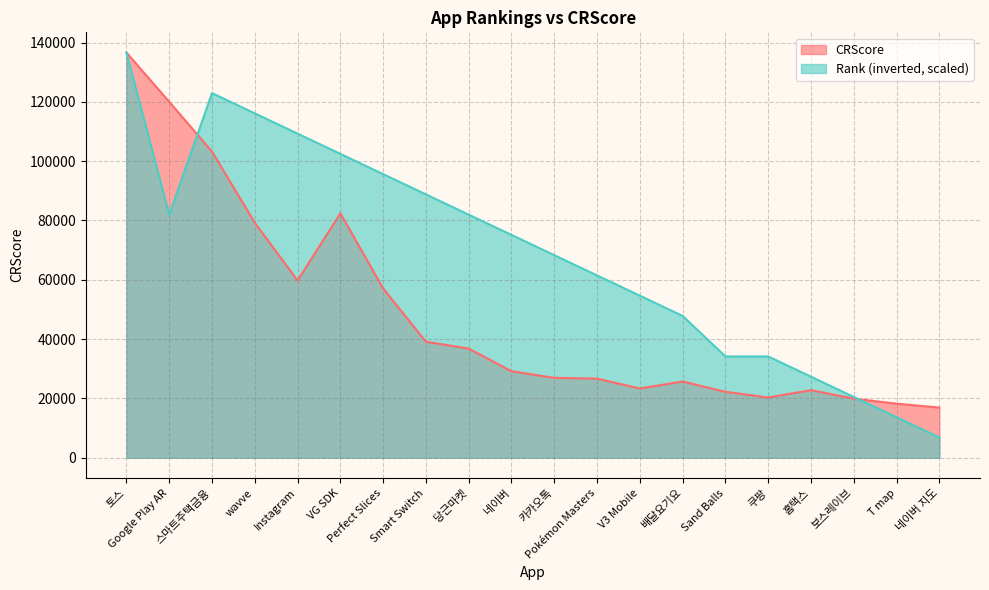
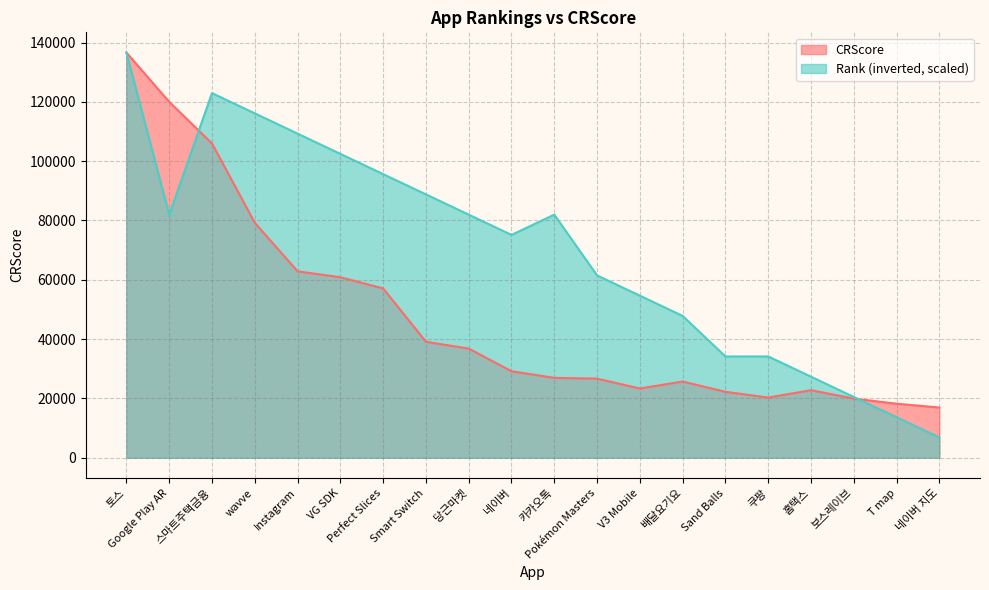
CRScore, 스마트주택금융: 103000 -> 106000
CRScore, Instagram: 60000 -> 63000
CRScore, VG SDK: 82000 -> 61000
Rank (inverted, scaled), 카카오톡: 68000 -> 82000
